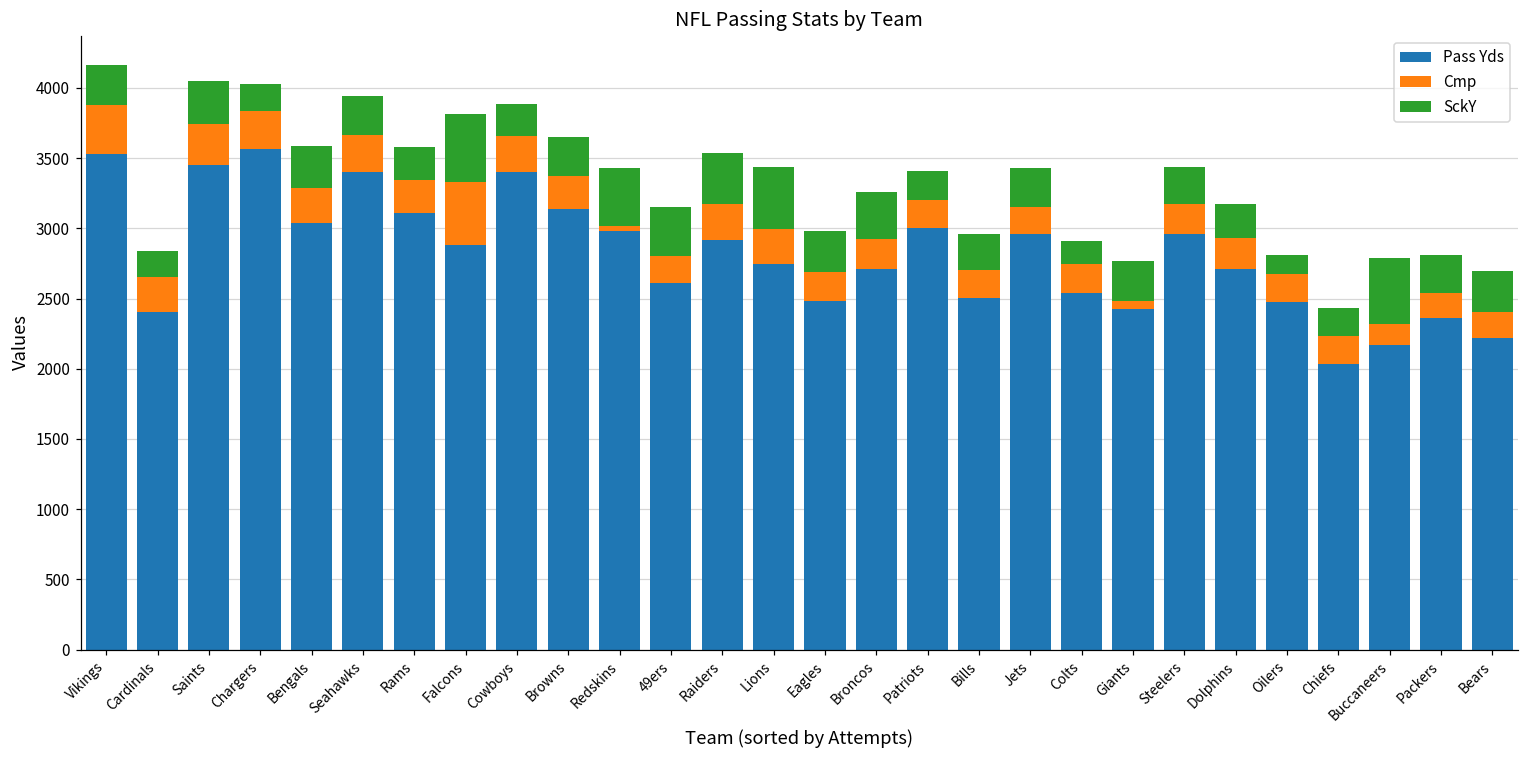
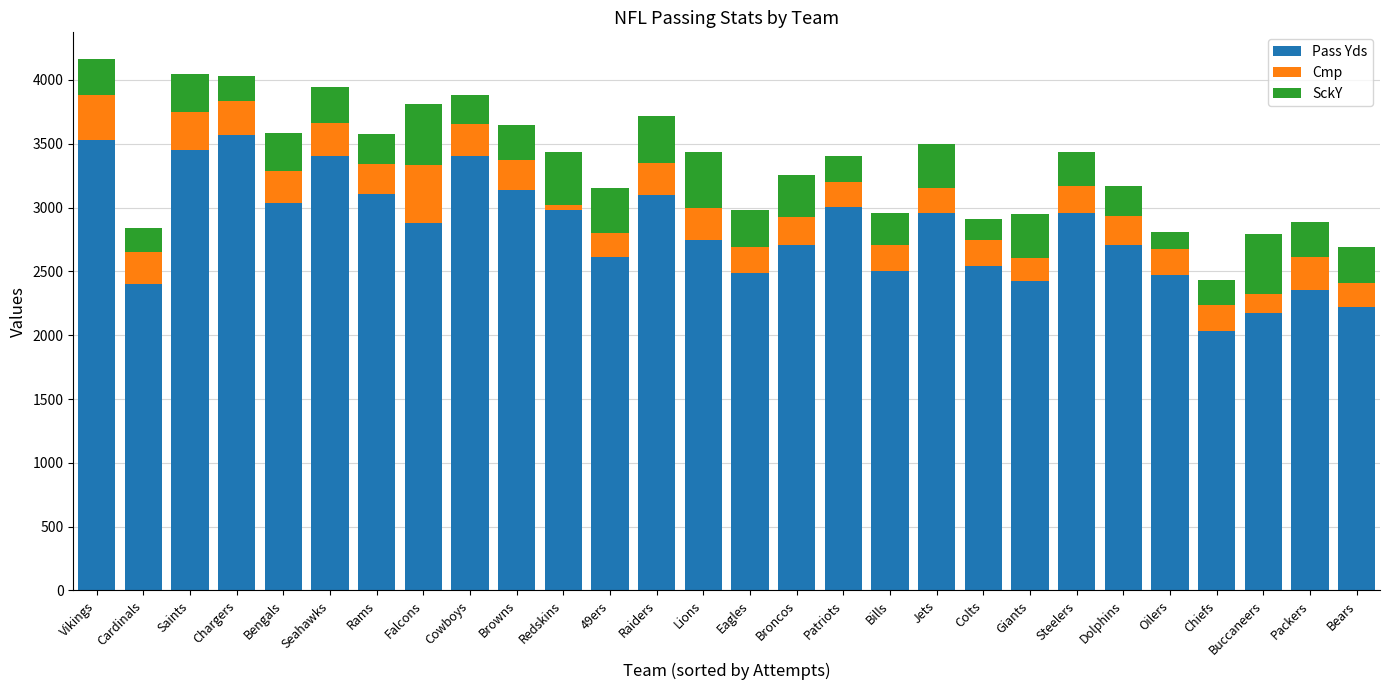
Pass Yds, Raiders: 2920 -> 3100
SckY, Jets: 280 -> 350
Cmp, Giants: 60 -> 180
SckY, Giants: 280 -> 350
Cmp, Packers: 180 -> 250
